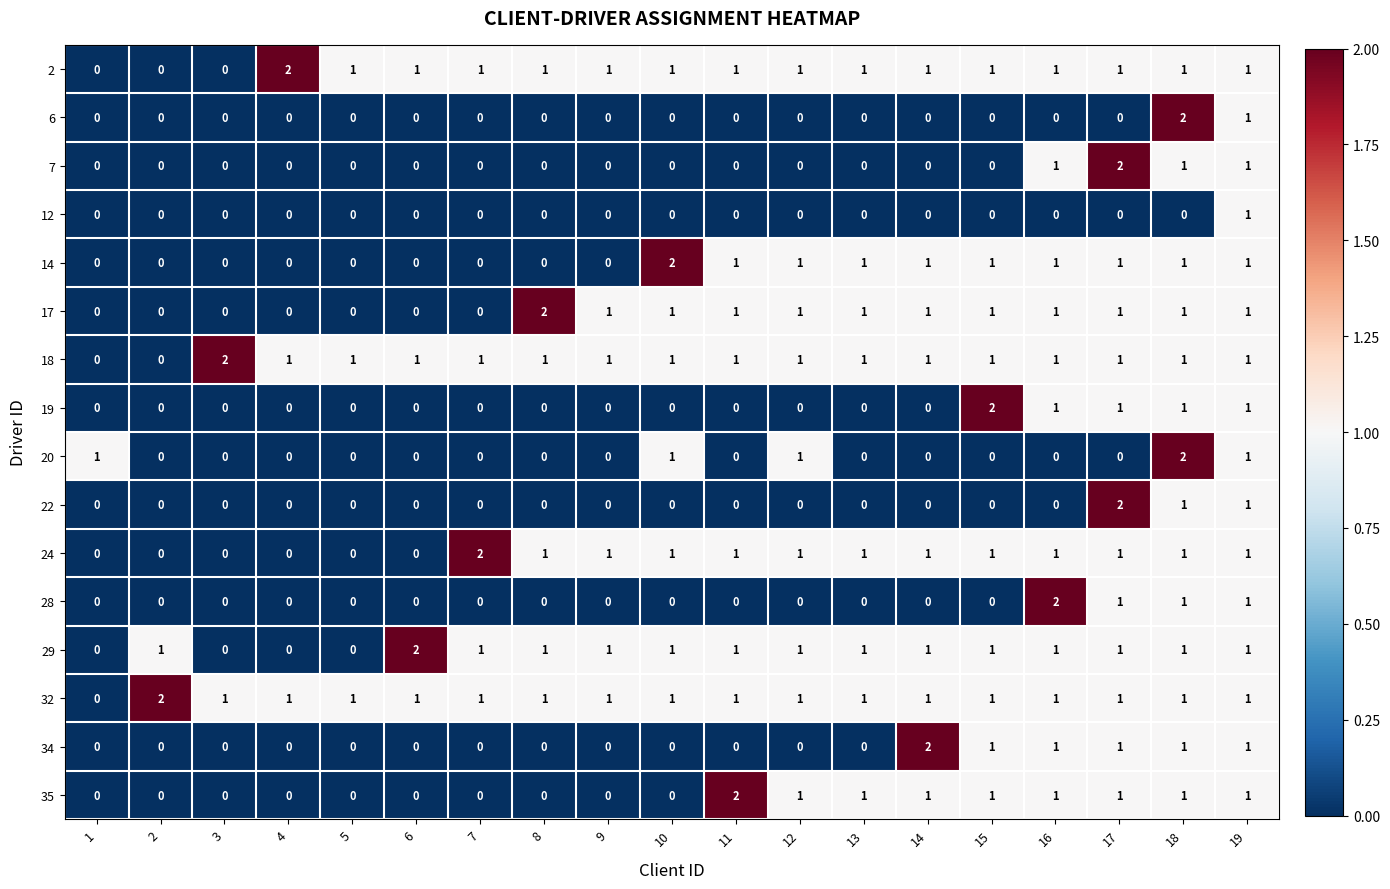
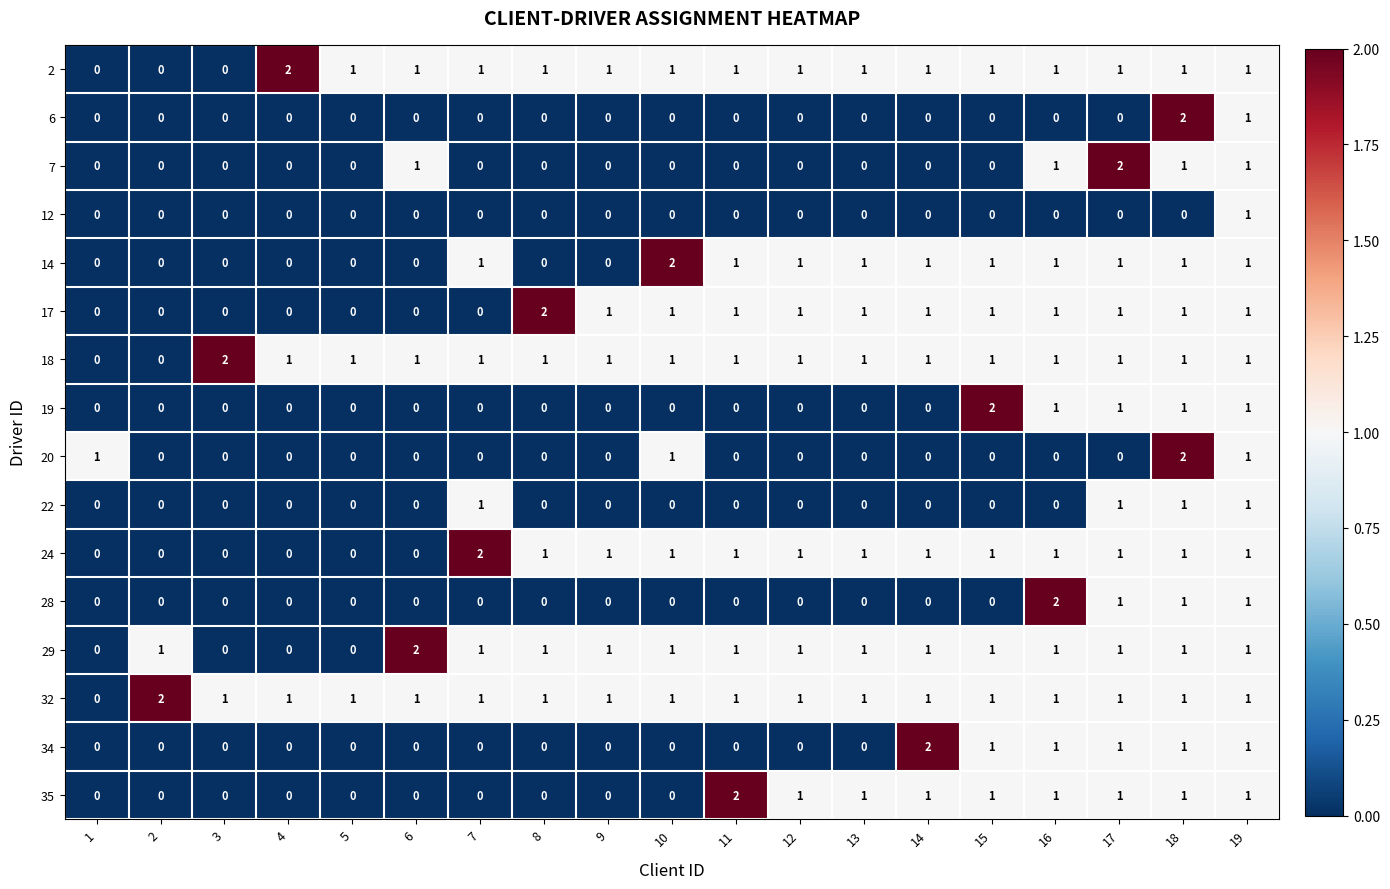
7, 6: 0 -> 1
14, 7: 0 -> 1
20, 12: 1 -> 0
22, 7: 0 -> 1
22, 17: 2 -> 1
